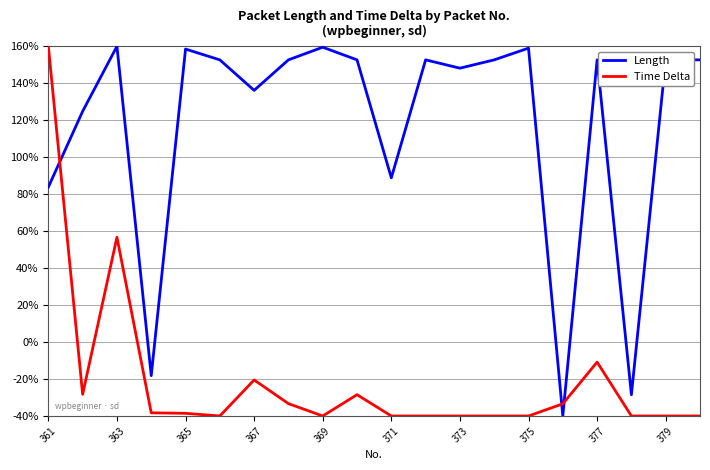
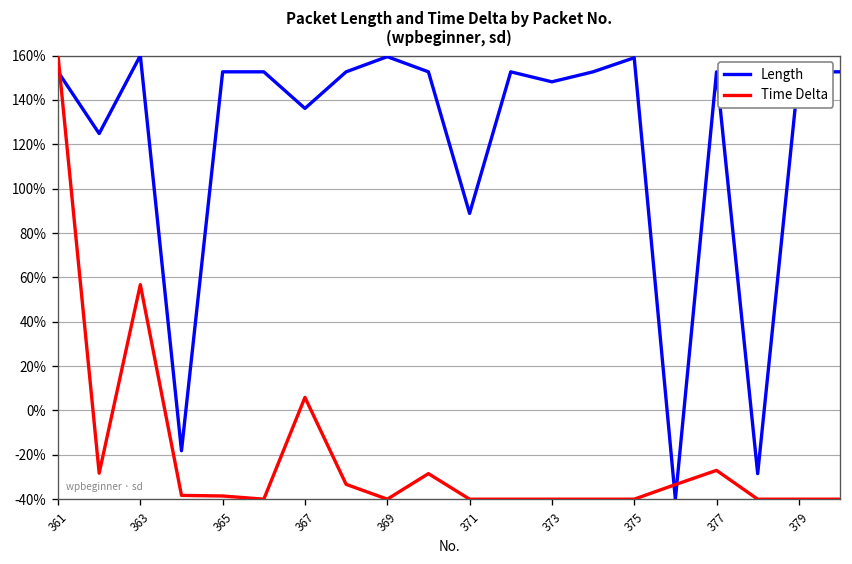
Length, 361: 84% -> 153%
Length, 365: 159% -> 153%
Time Delta, 367: -21% -> 6%
Time Delta, 377: -11% -> -27%
